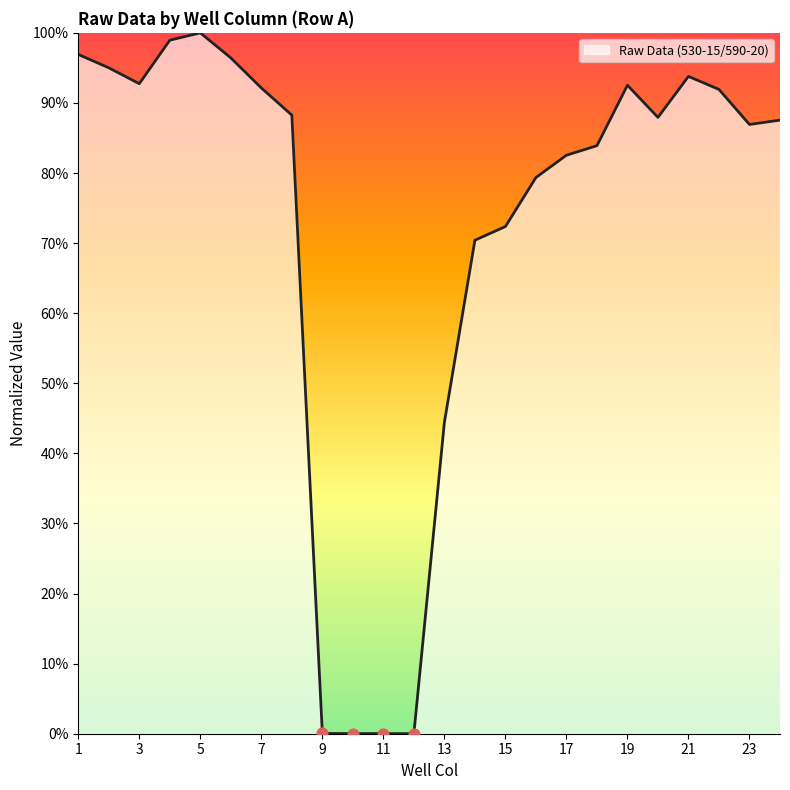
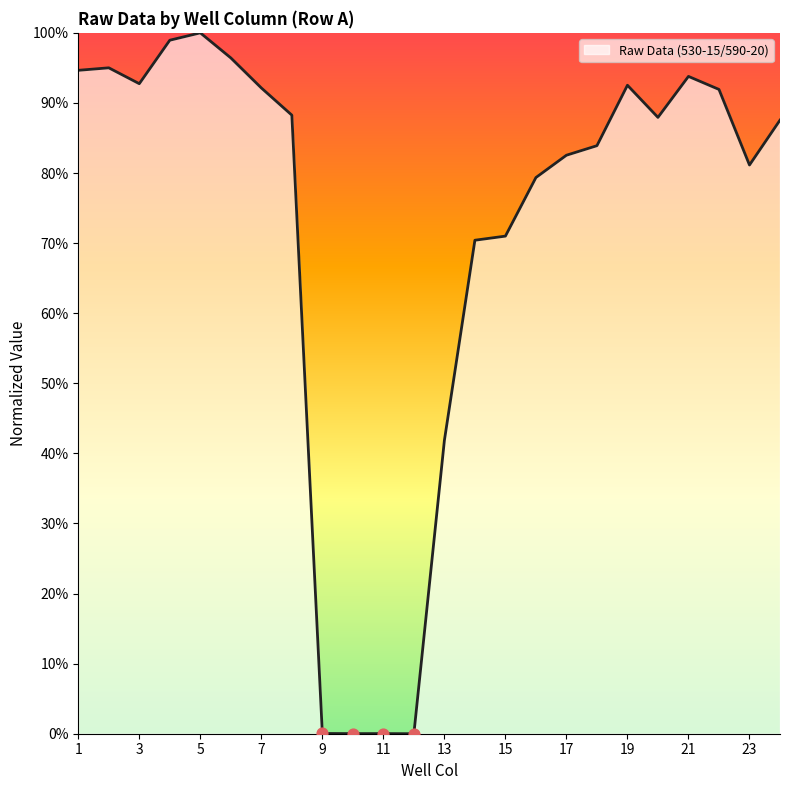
Raw Data (530-15/590-20), 1: 97% -> 95%
Raw Data (530-15/590-20), 13: 44% -> 42%
Raw Data (530-15/590-20), 15: 72% -> 71%
Raw Data (530-15/590-20), 23: 87% -> 81%
